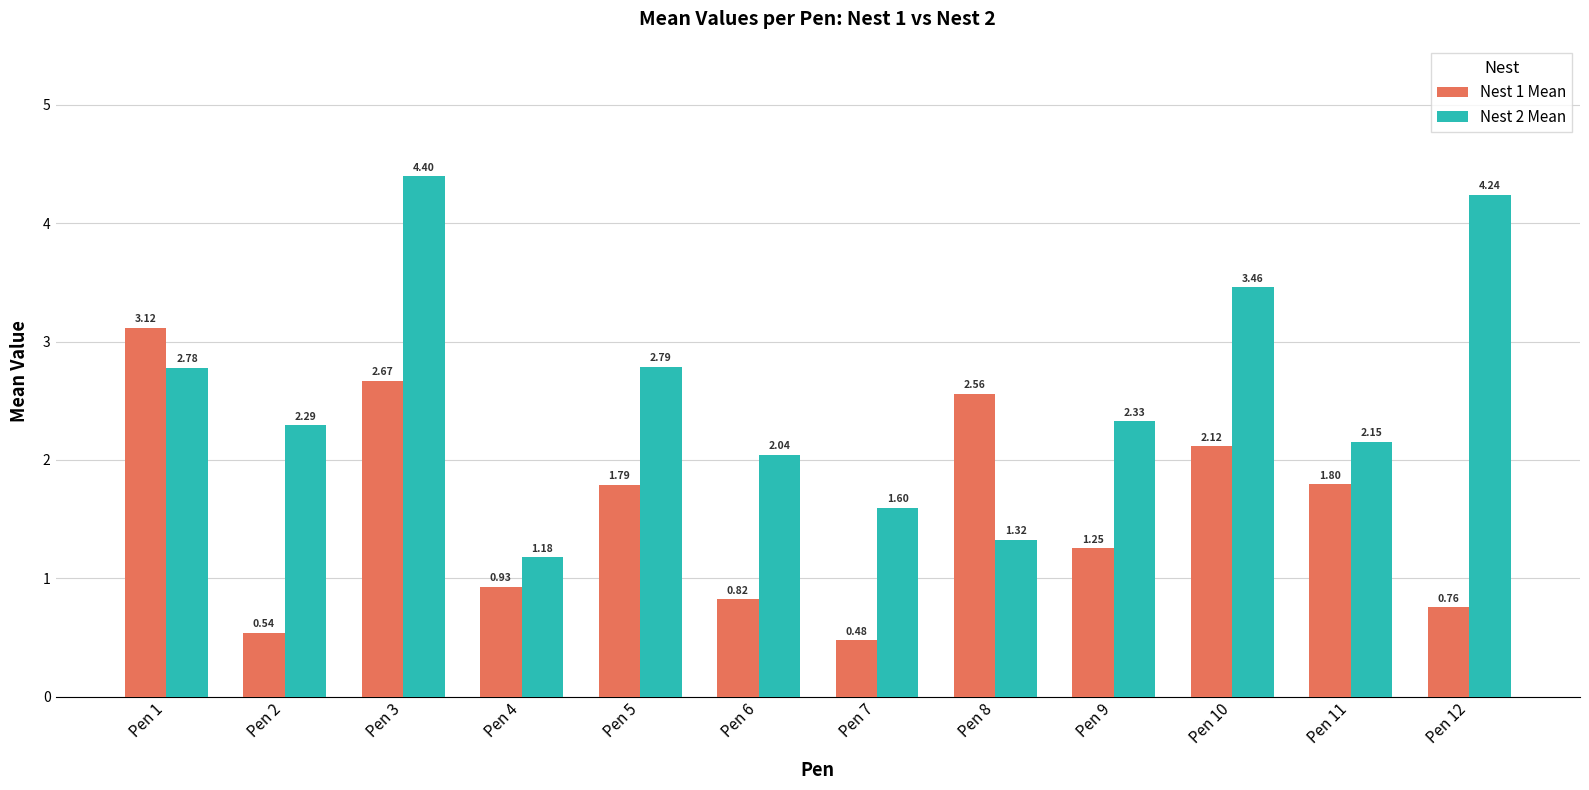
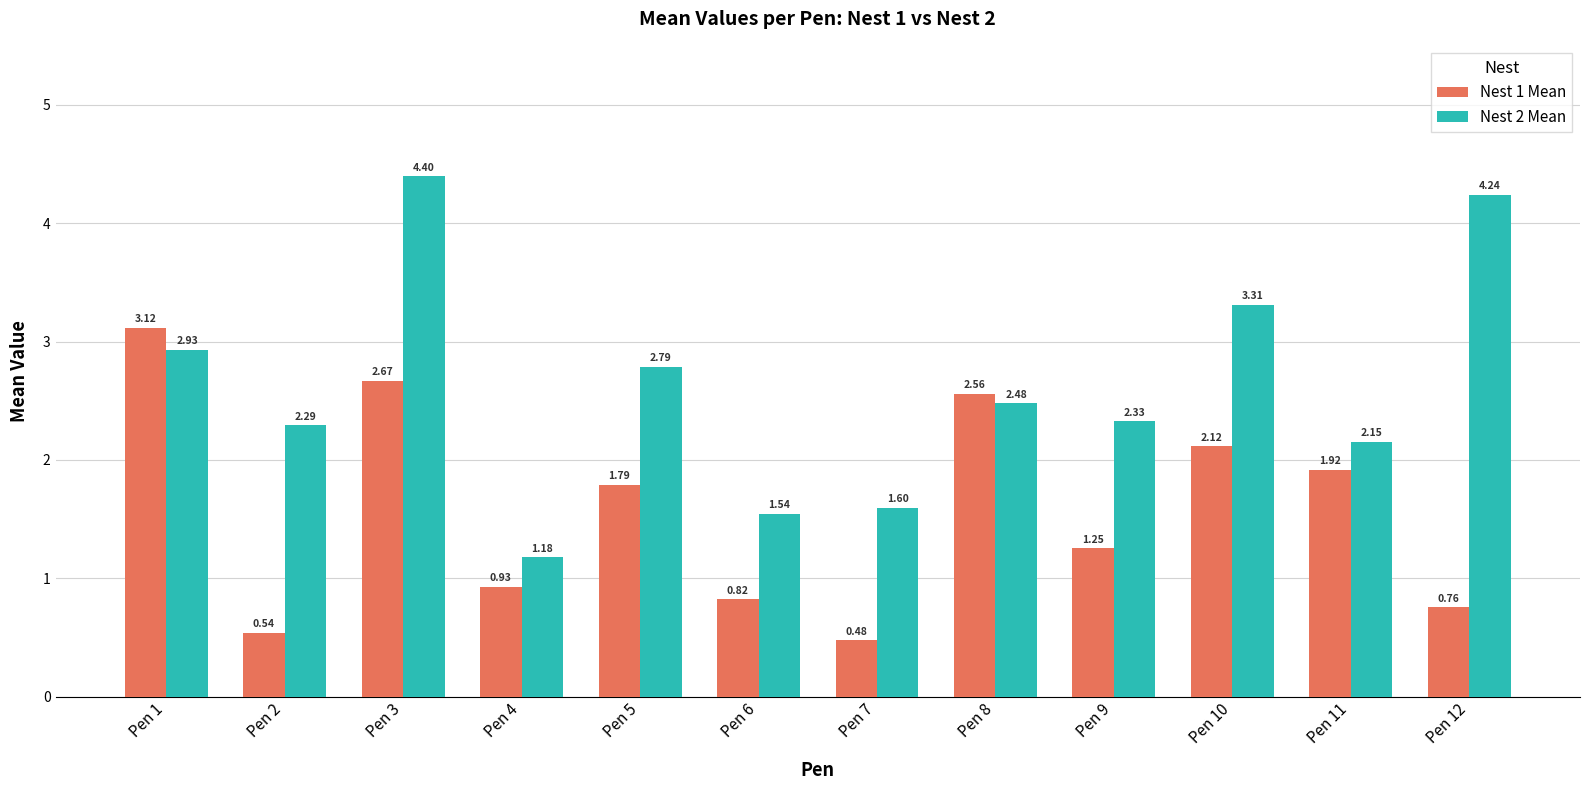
Nest 2 Mean, Pen 1: 2.78 -> 2.93
Nest 2 Mean, Pen 6: 2.04 -> 1.54
Nest 2 Mean, Pen 8: 1.32 -> 2.48
Nest 2 Mean, Pen 10: 3.46 -> 3.31
Nest 1 Mean, Pen 11: 1.80 -> 1.92
